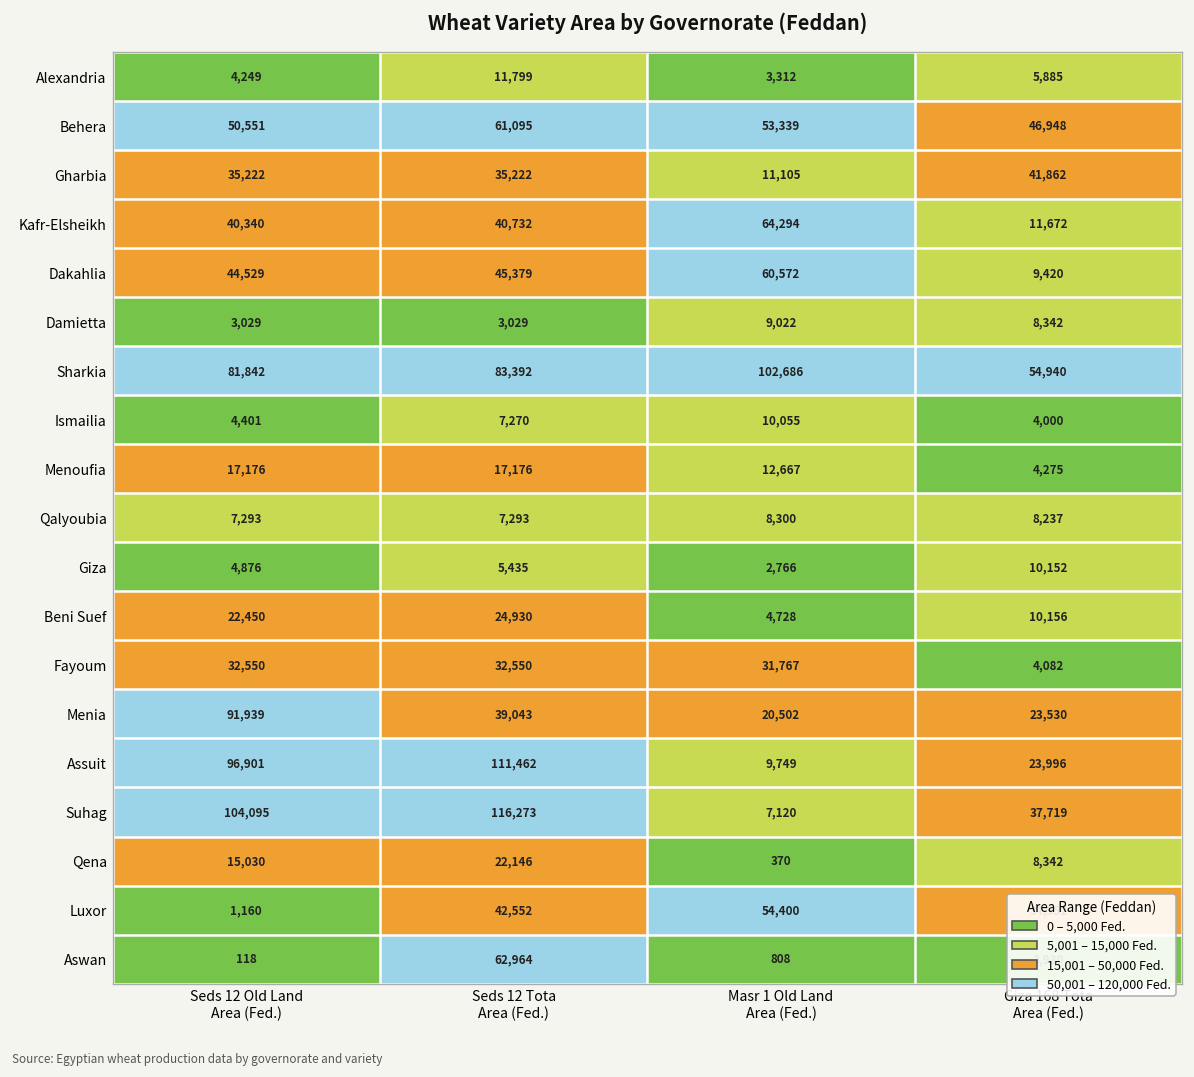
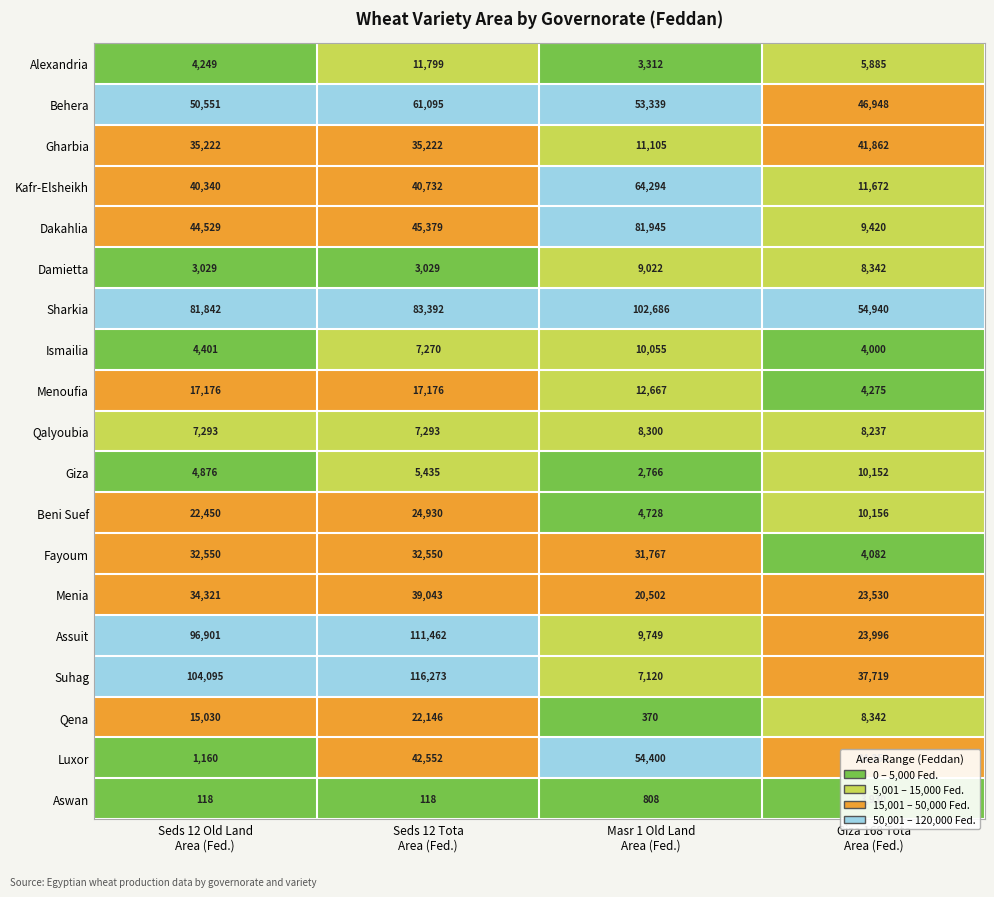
Dakahlia, Masr 1 Old Land Area (Fed.): 60,572 -> 81,945
Menia, Seds 12 Old Land Area (Fed.): 91,939 -> 34,321
Aswan, Seds 12 Tota Area (Fed.): 62,964 -> 118
